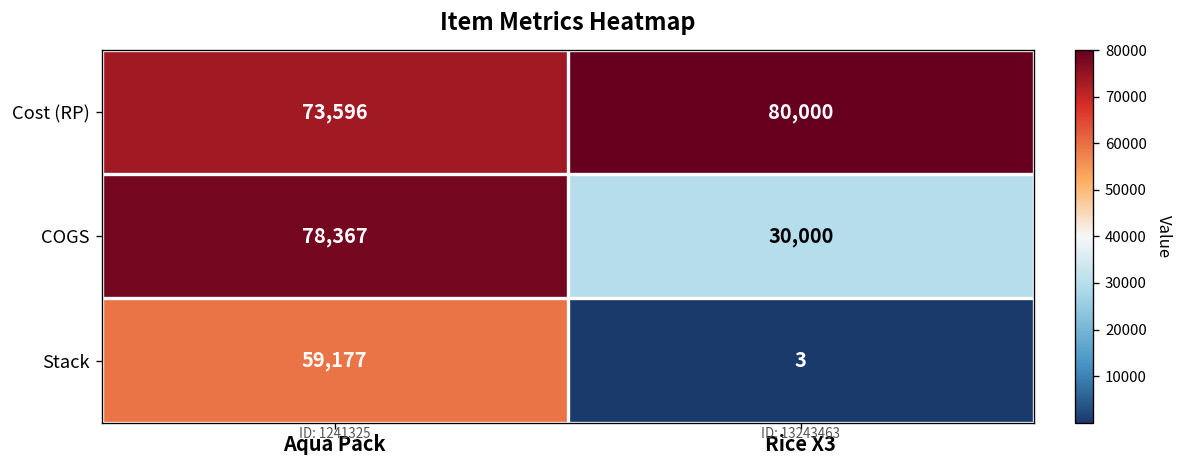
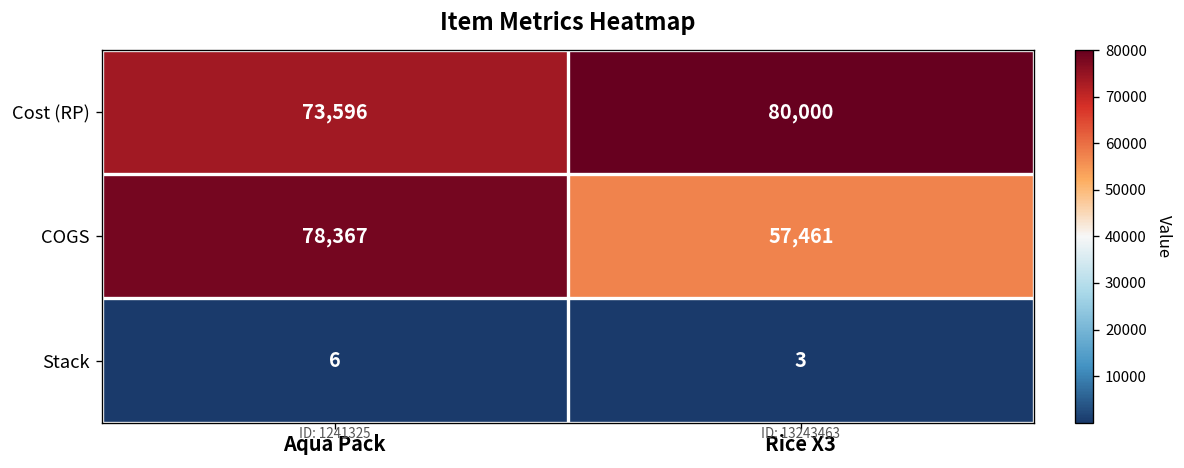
COGS, Rice X3: 30,000 -> 57,461
Stack, Aqua Pack: 59,177 -> 6
